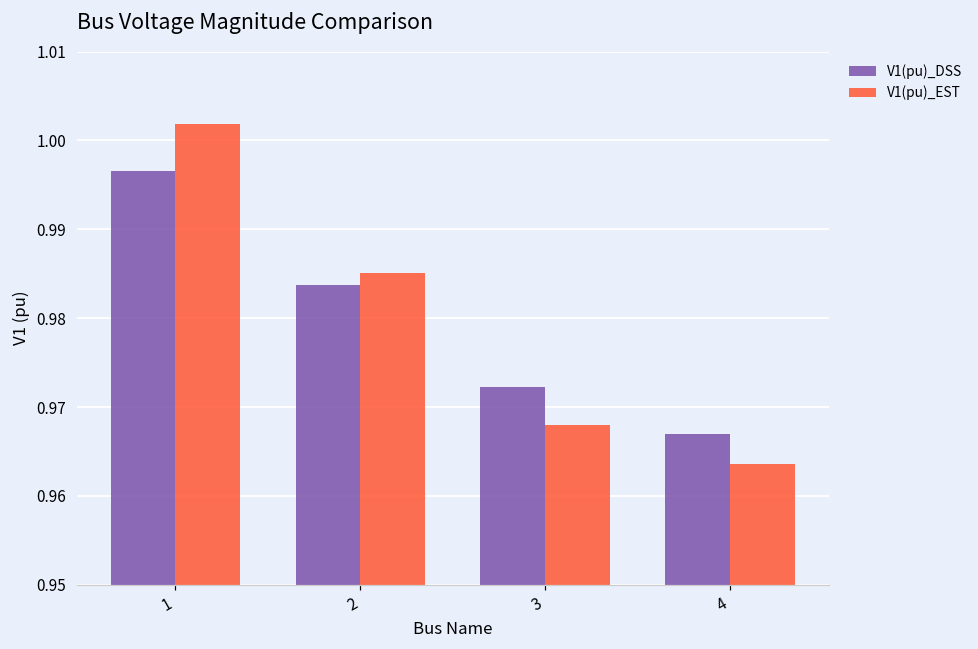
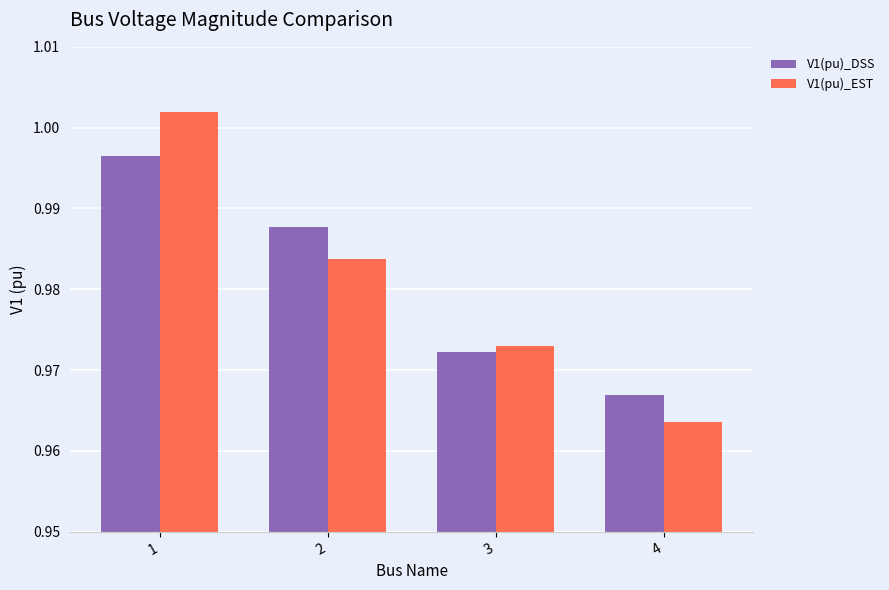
V1(pu)_DSS, 2: 0.984 -> 0.988
V1(pu)_EST, 2: 0.985 -> 0.984
V1(pu)_EST, 3: 0.968 -> 0.973
